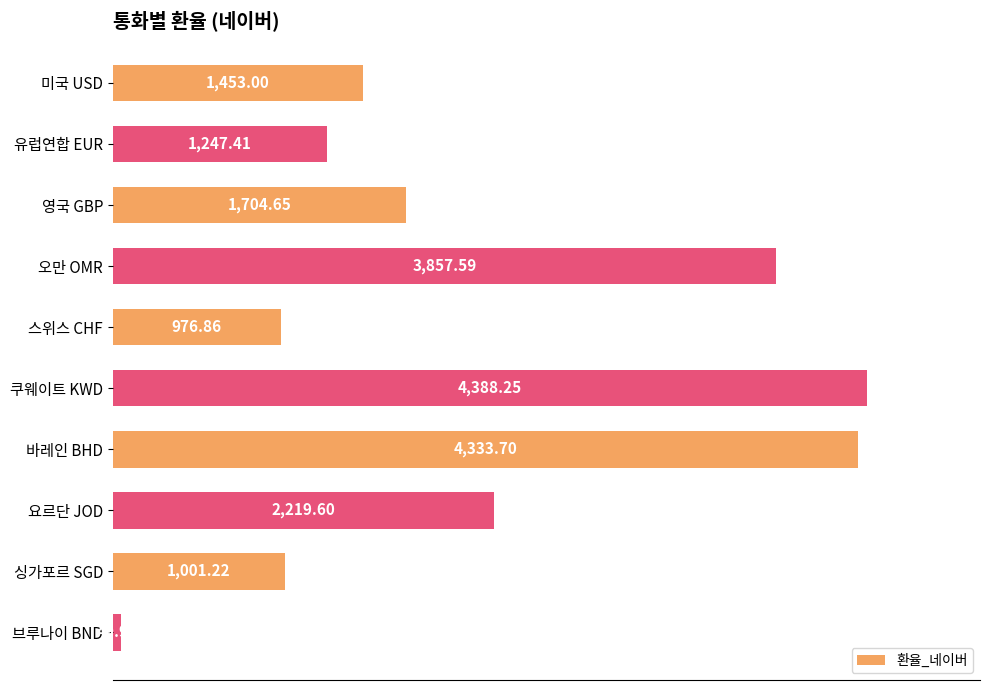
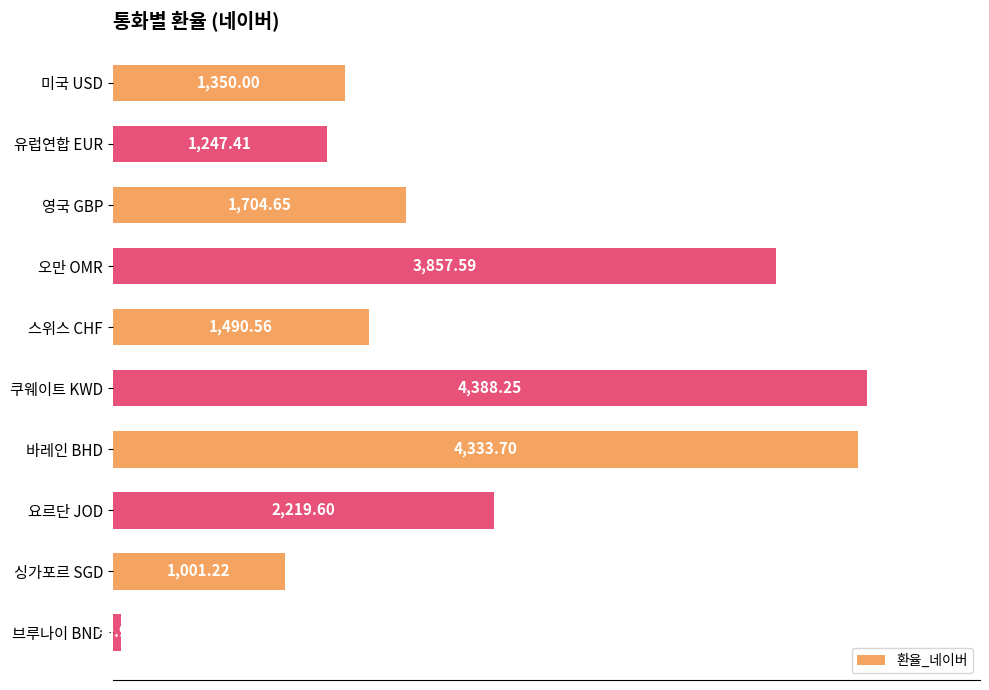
미국 USD: 1,453.00 -> 1,350.00
스위스 CHF: 976.86 -> 1,490.56
